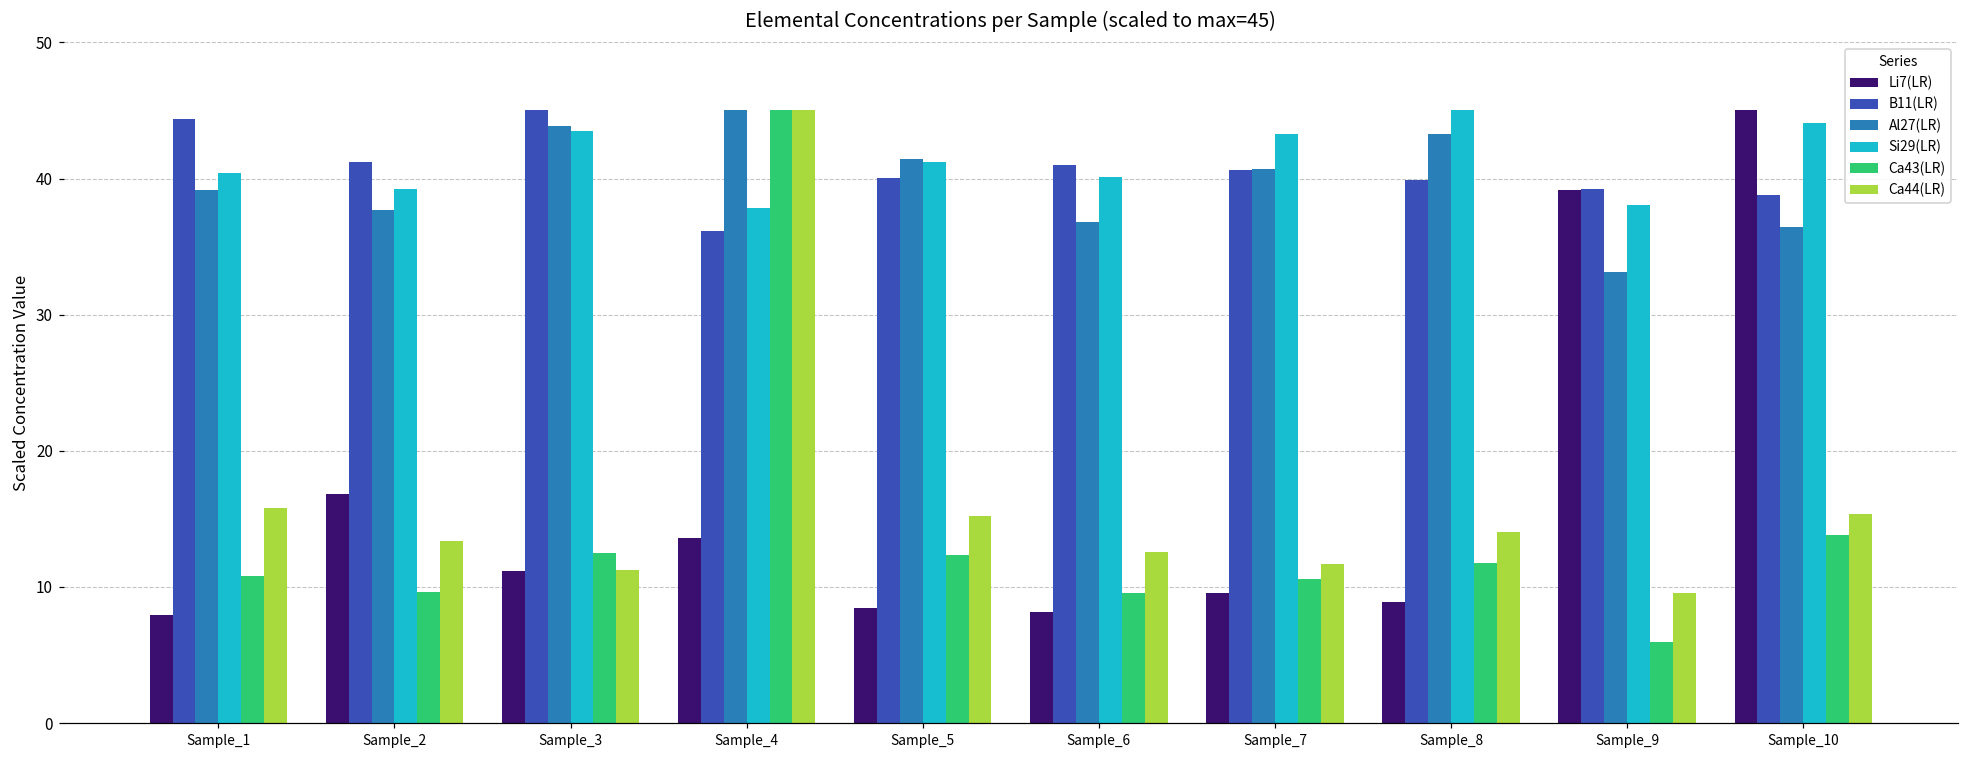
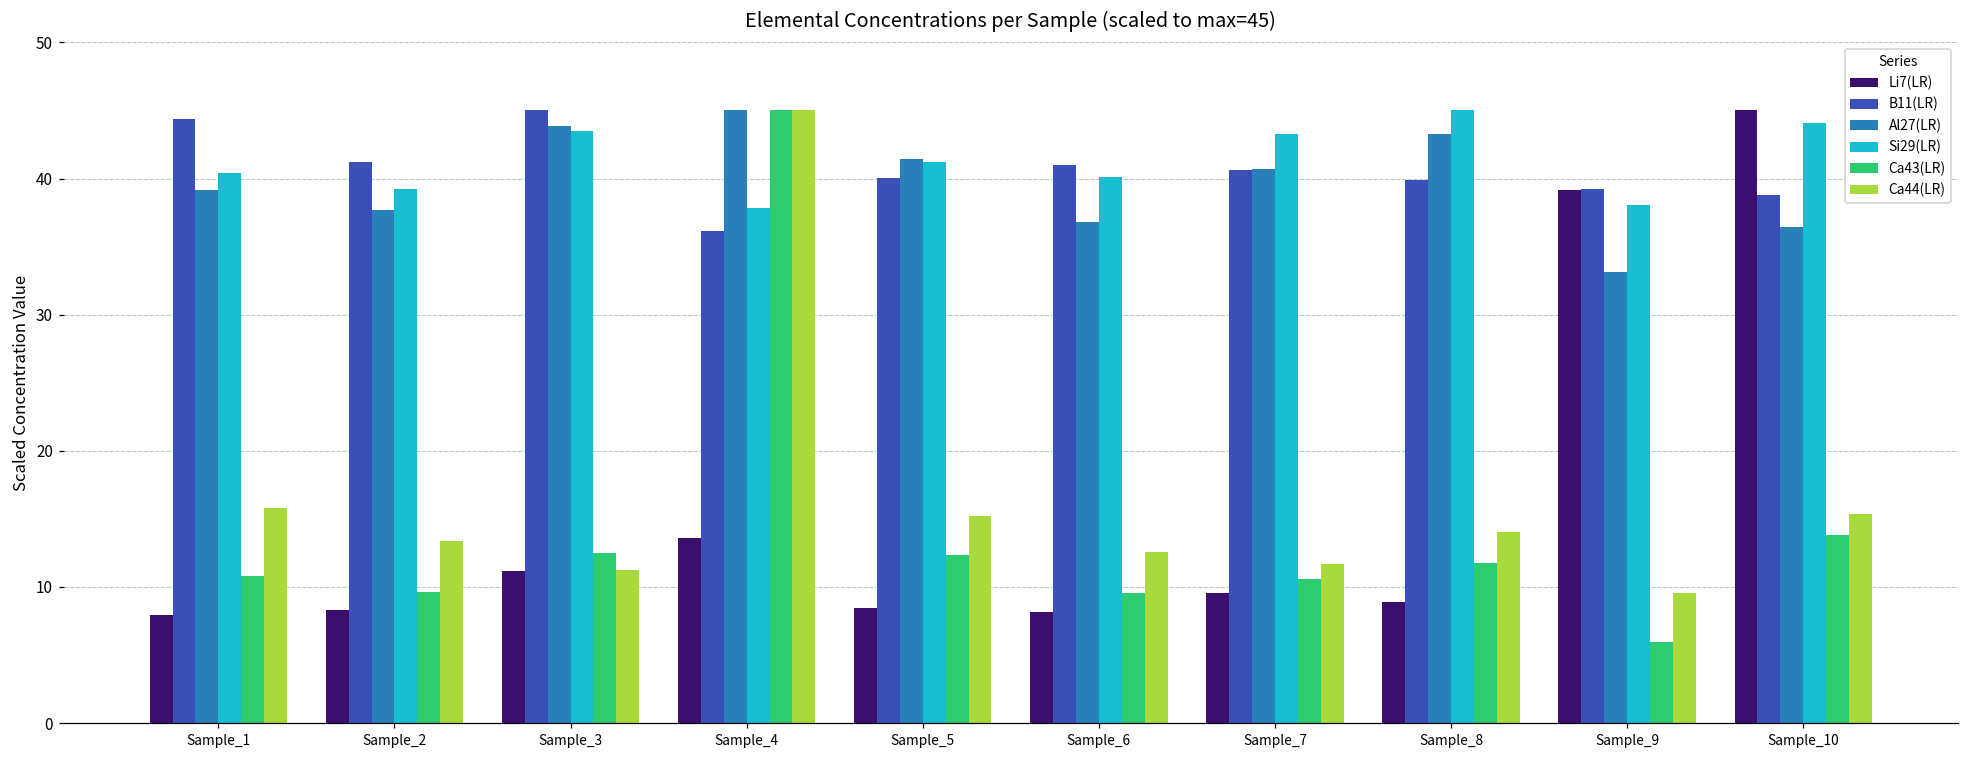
Li7(LR), Sample_2: 16.8 -> 8.3
